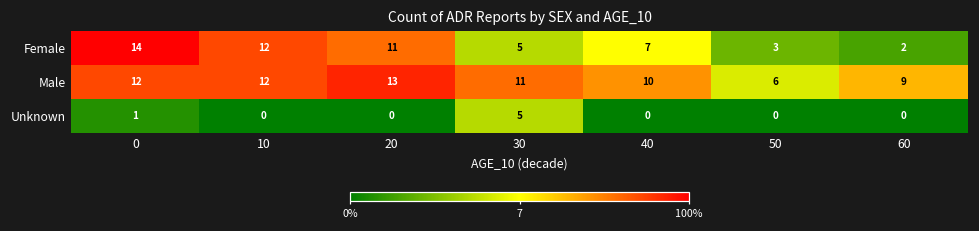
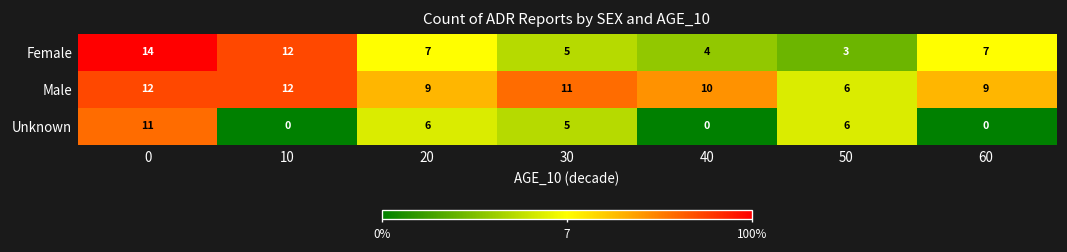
Female, 20: 11 -> 7
Female, 40: 7 -> 4
Female, 60: 2 -> 7
Male, 20: 13 -> 9
Unknown, 0: 1 -> 11
Unknown, 20: 0 -> 6
Unknown, 50: 0 -> 6
